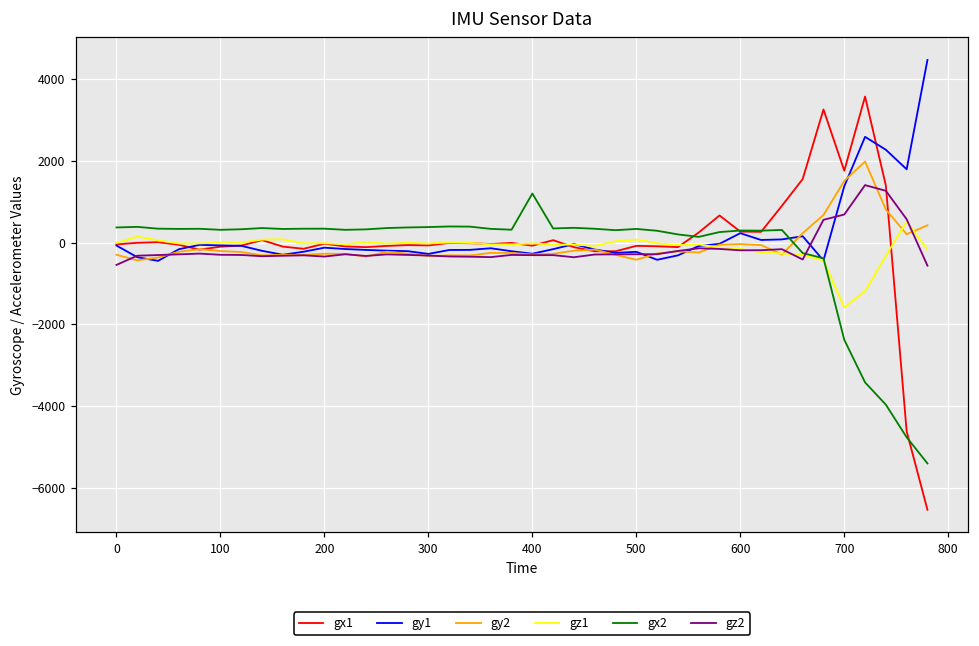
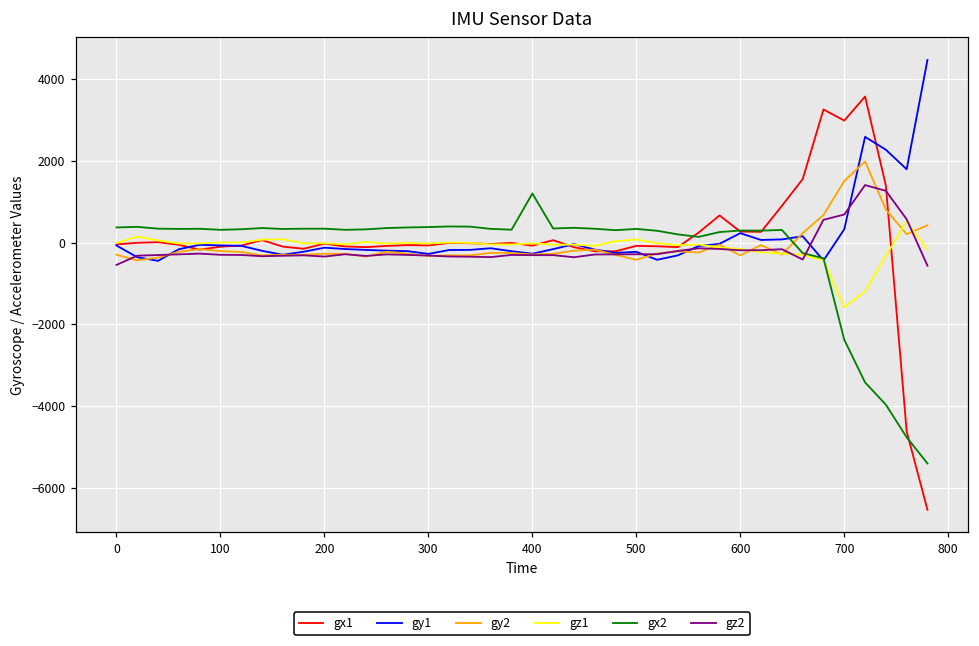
gy2, 600: 0 -> -300
gx1, 700: 1800 -> 3000
gy1, 700: 1400 -> 300
